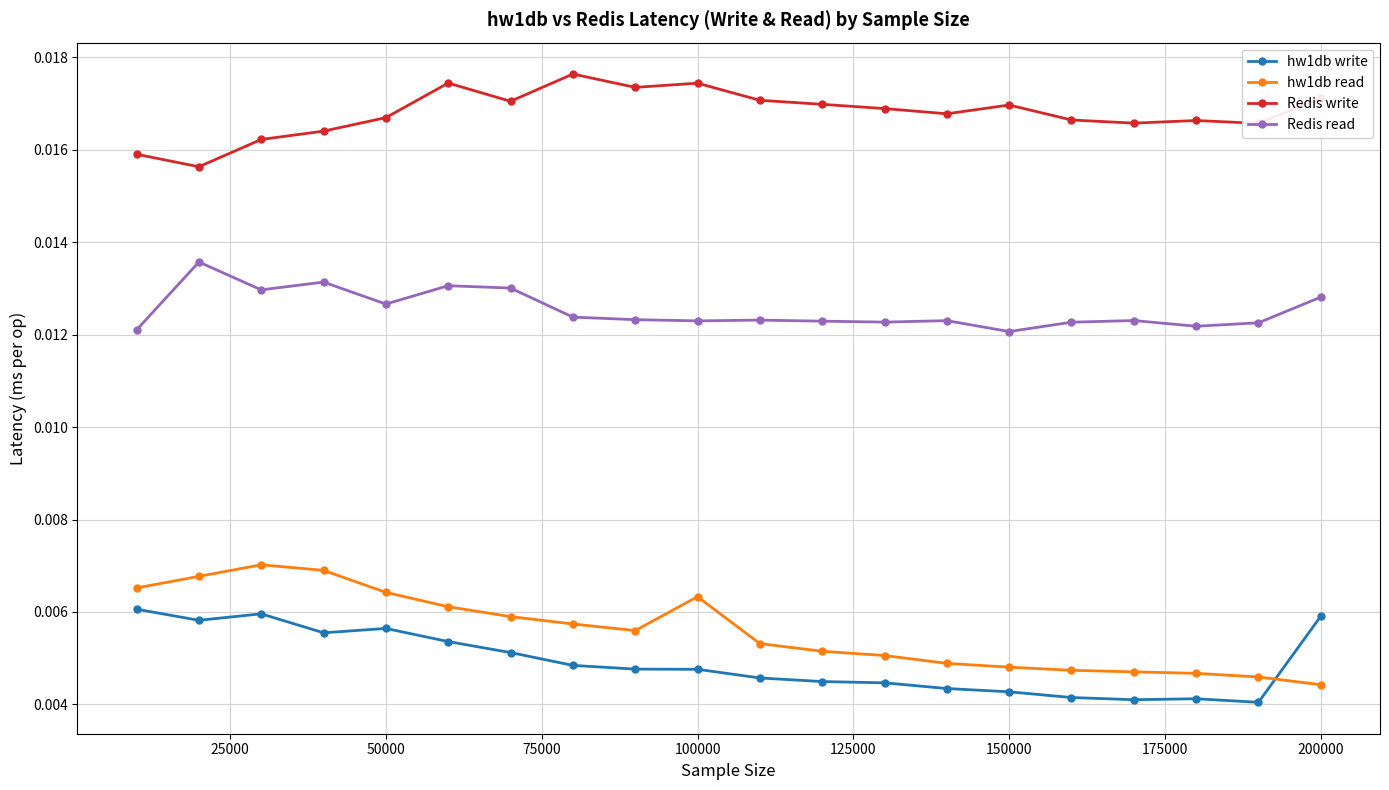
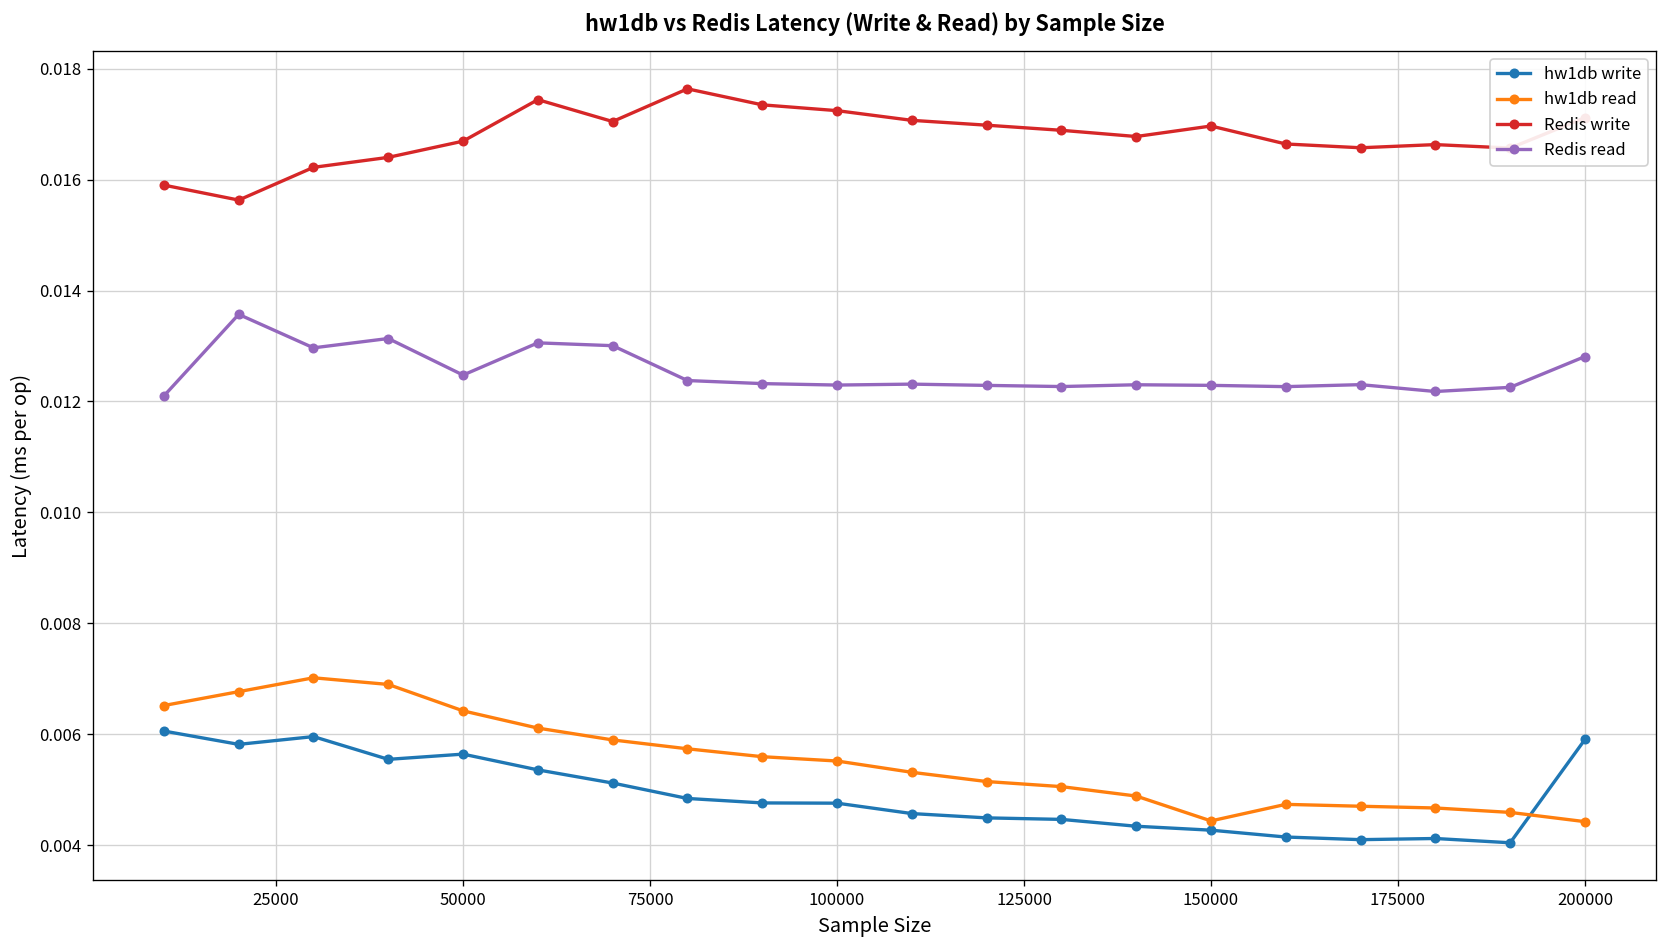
Redis read, 50000: 0.0127 -> 0.0125
hw1db read, 100000: 0.0063 -> 0.0055
Redis write, 100000: 0.0174 -> 0.0172
hw1db read, 150000: 0.0048 -> 0.0044
Redis read, 150000: 0.0121 -> 0.0123
